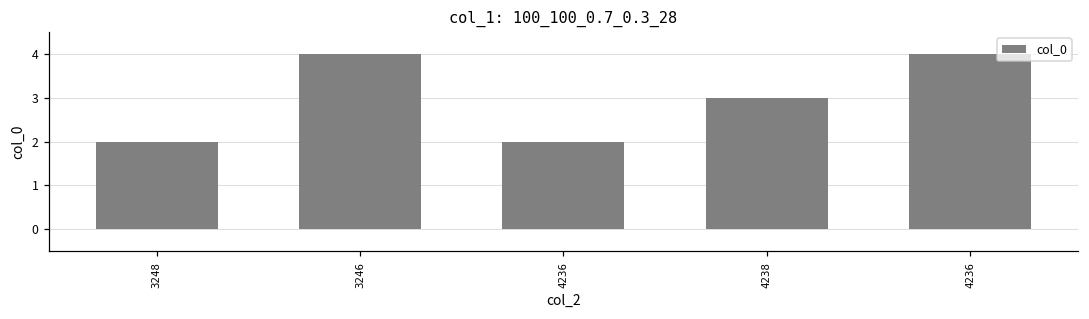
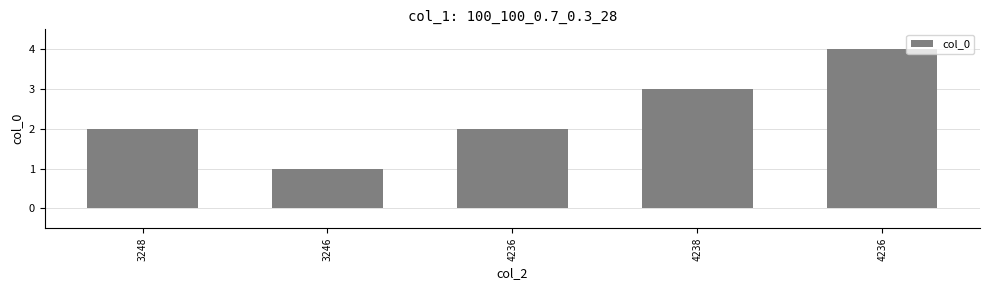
3246: 4 -> 1
